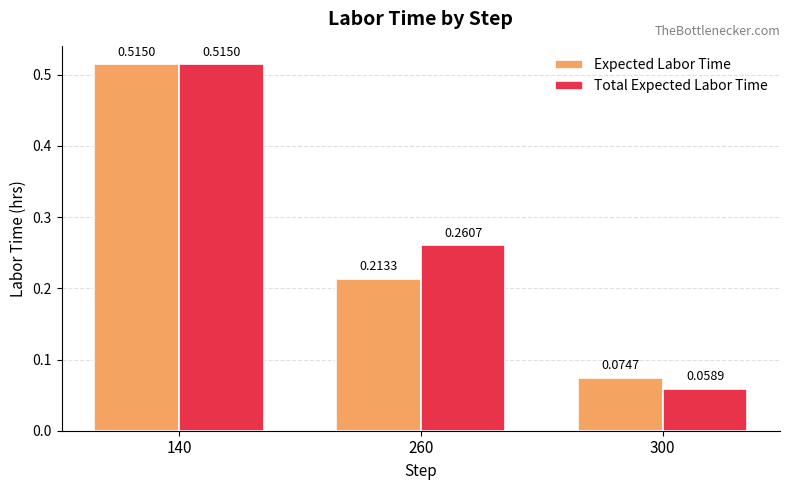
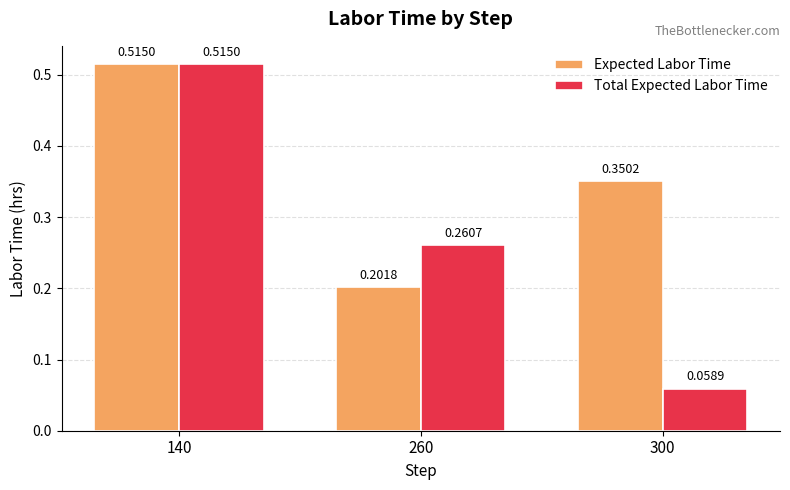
Expected Labor Time, 260: 0.2133 -> 0.2018
Expected Labor Time, 300: 0.0747 -> 0.3502
